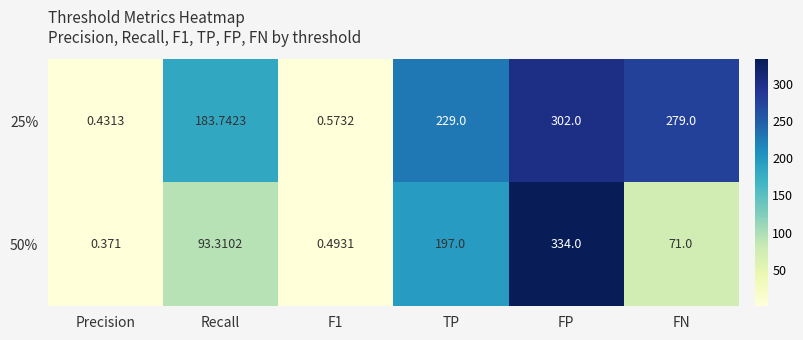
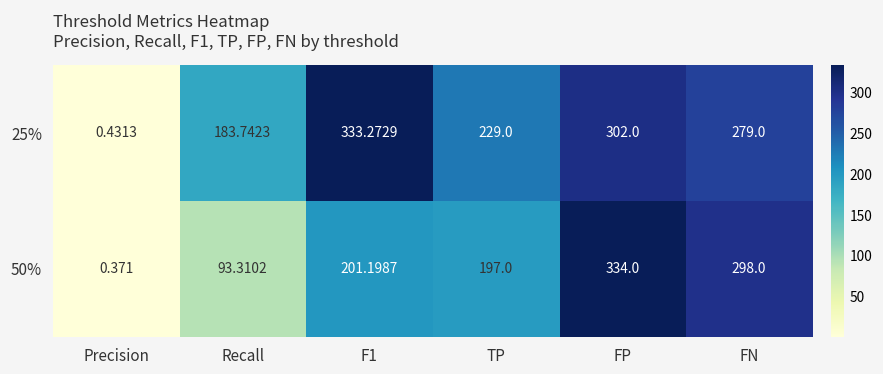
25%, F1: 0.5732 -> 333.2729
50%, F1: 0.4931 -> 201.1987
50%, FN: 71.0 -> 298.0
